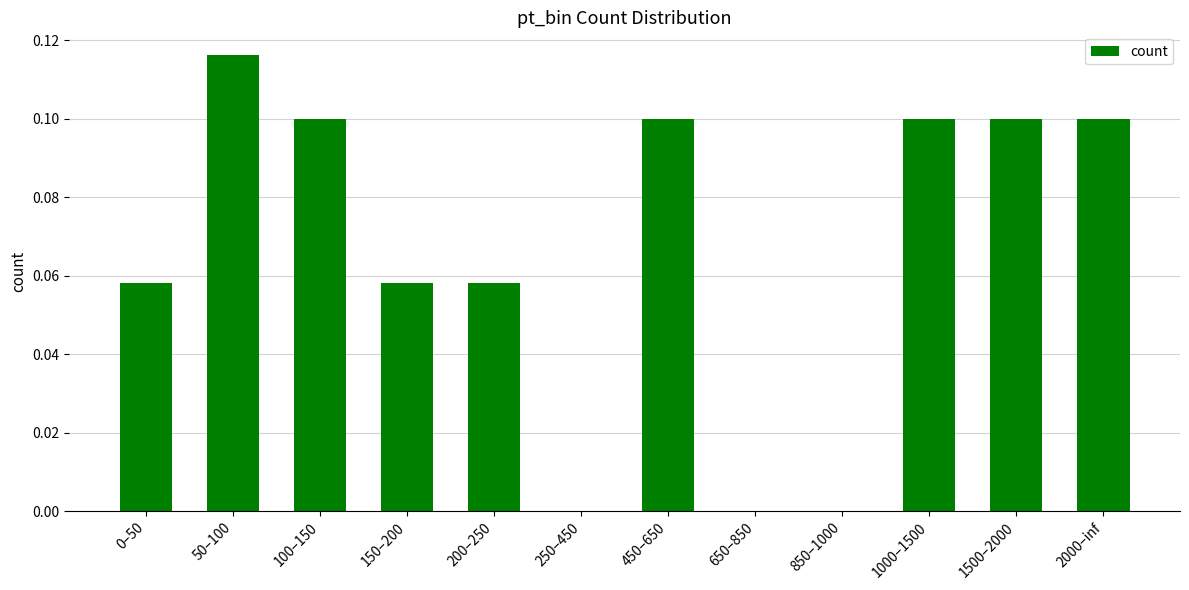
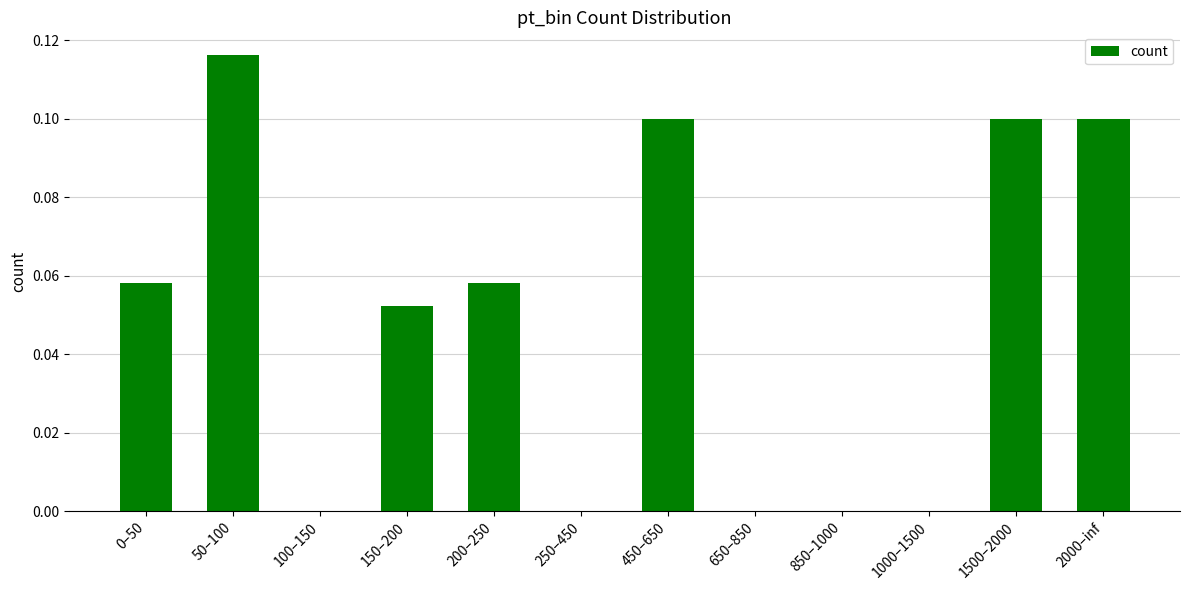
100–150: 0.1 -> 0.0
150–200: 0.058 -> 0.052
1000–1500: 0.1 -> 0.0
